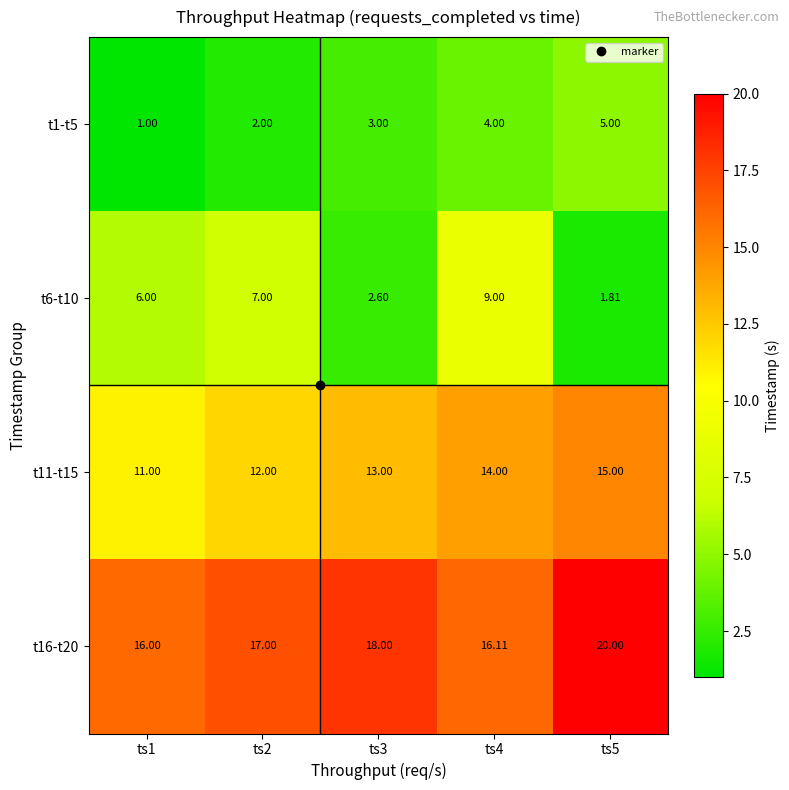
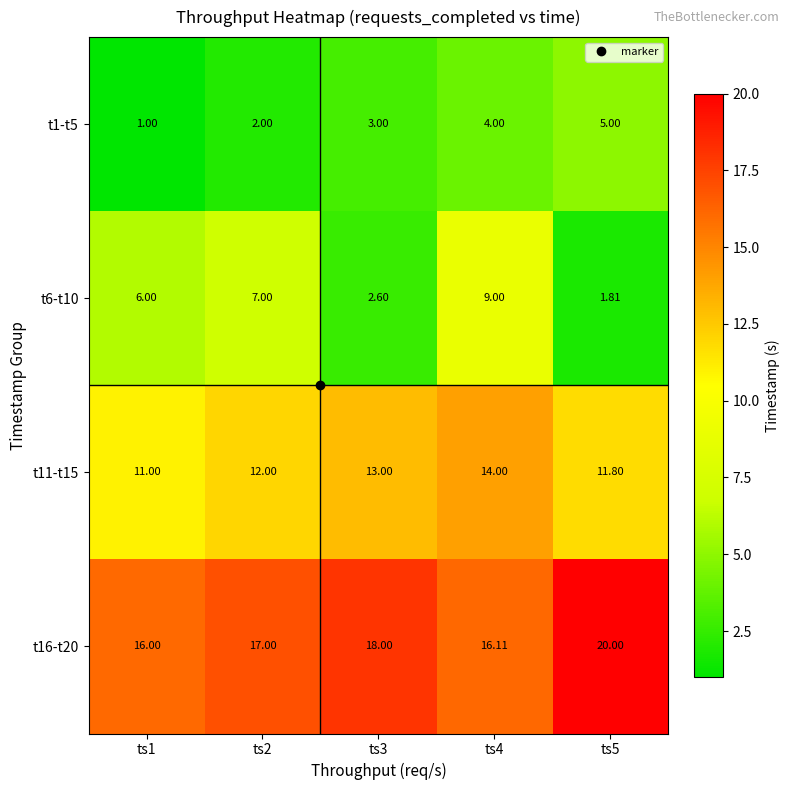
t11-t15, ts5: 15.00 -> 11.80
